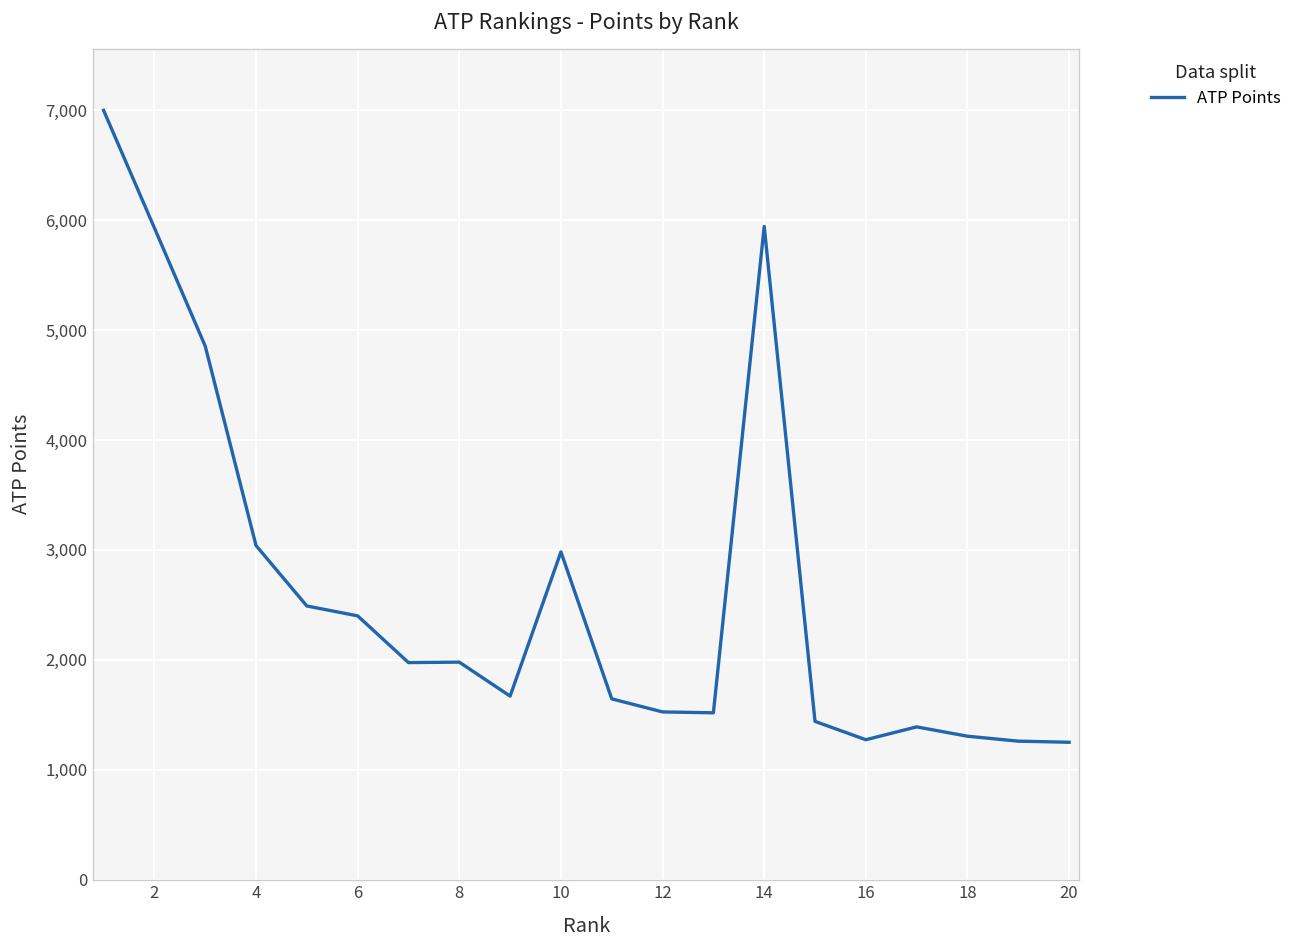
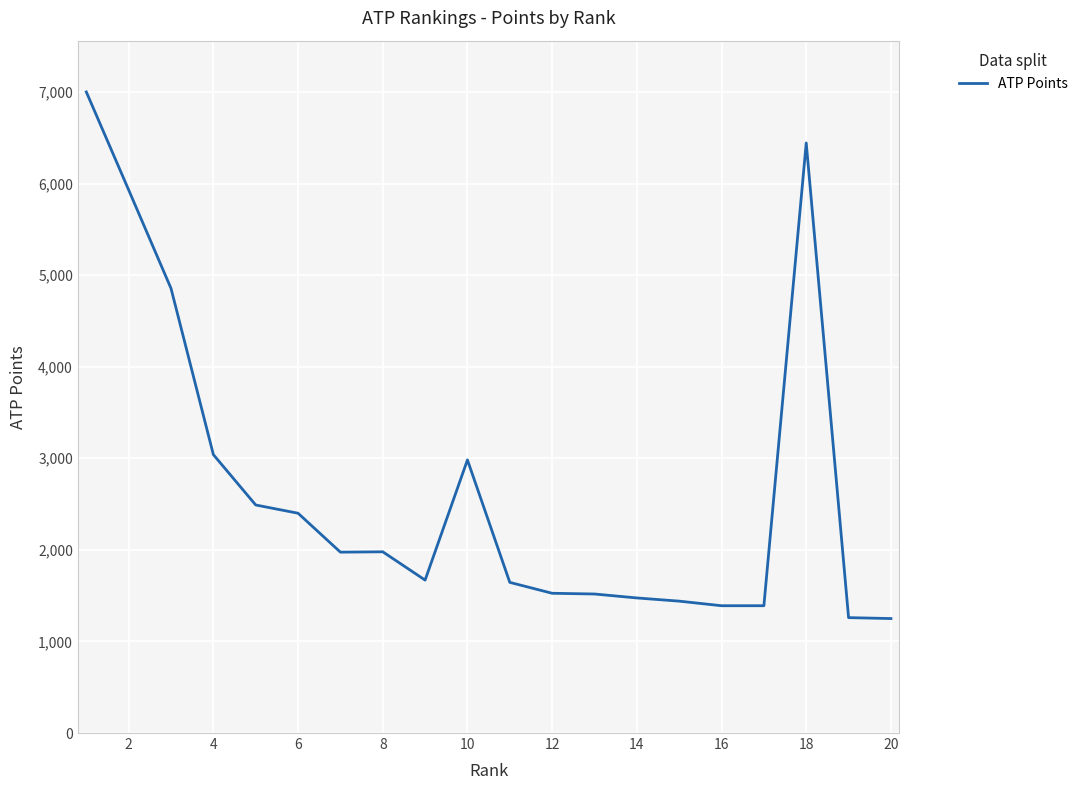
14: 5,900 -> 1,500
16: 1,300 -> 1,400
18: 1,300 -> 6,400
